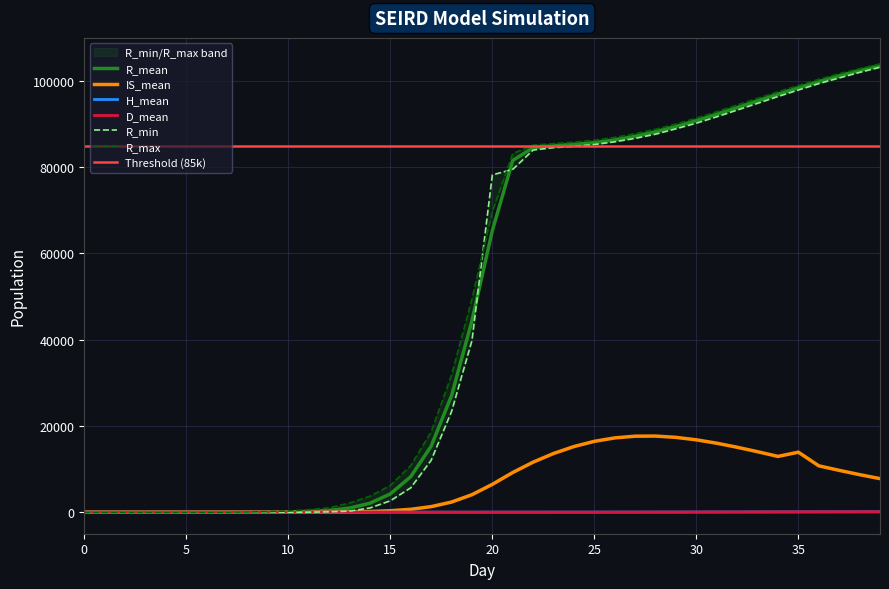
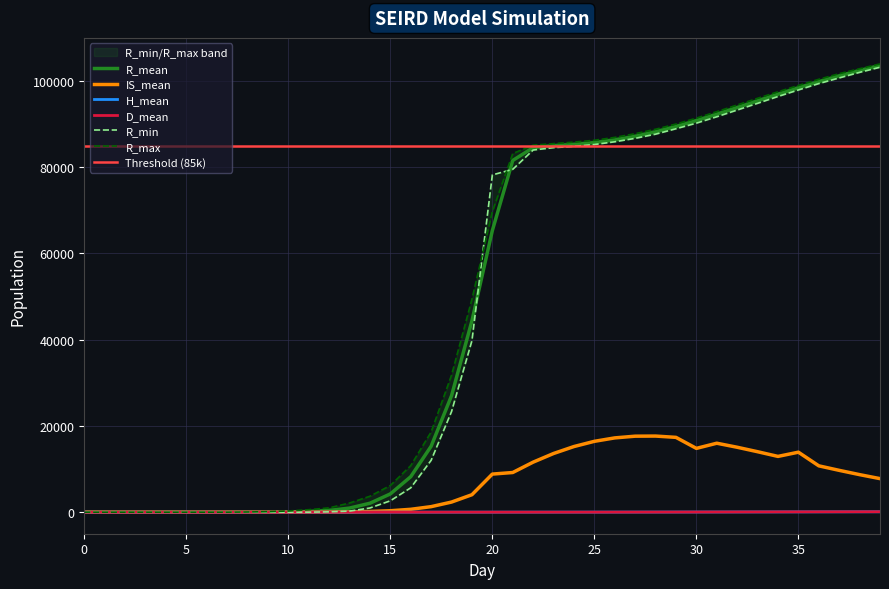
IS_mean, 20: 6000 -> 9000
IS_mean, 30: 17000 -> 15000
